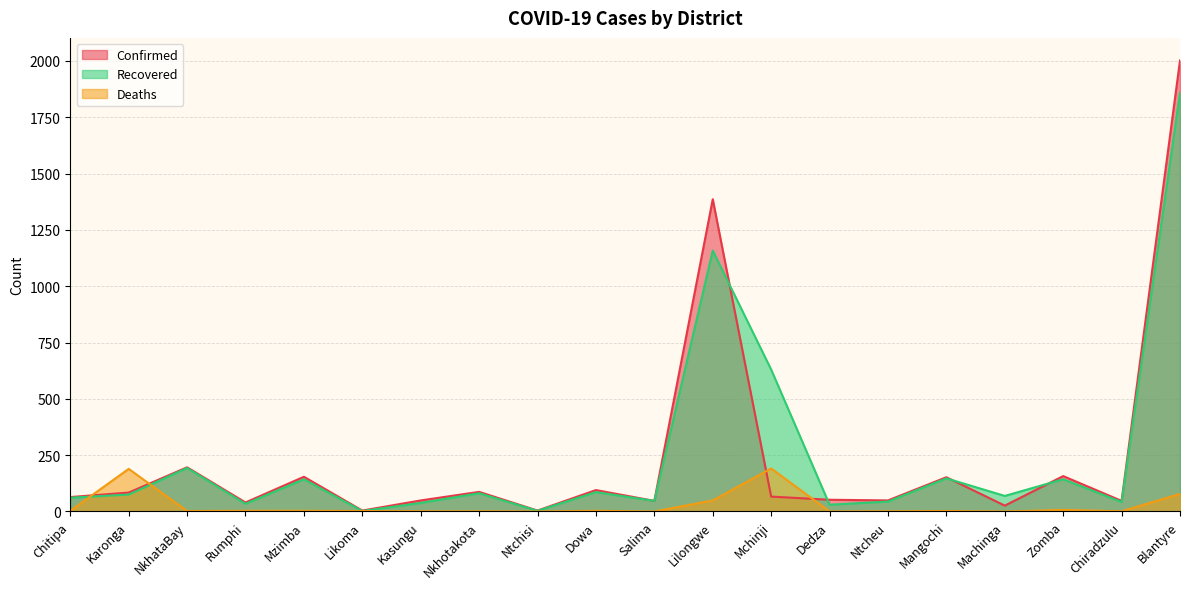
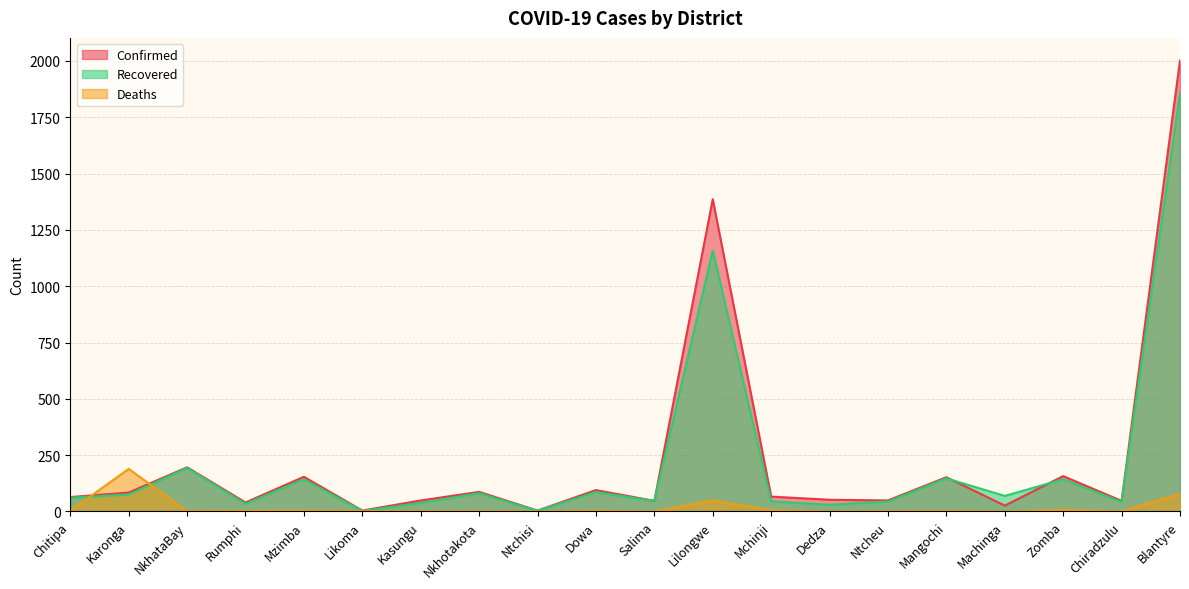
Recovered, Mchinji: 630 -> 50
Deaths, Mchinji: 190 -> 10
